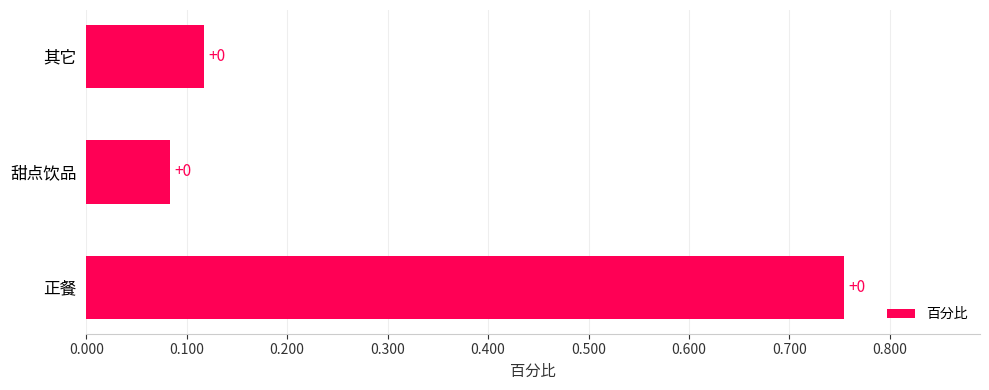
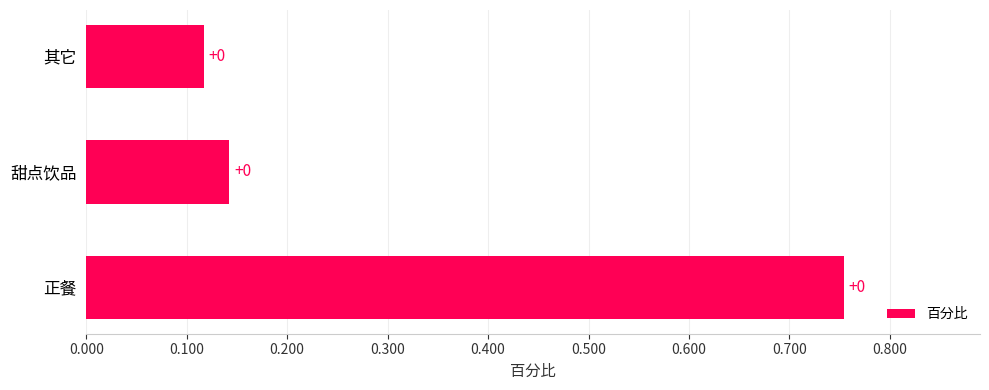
甜点饮品: 0.083 -> 0.142
